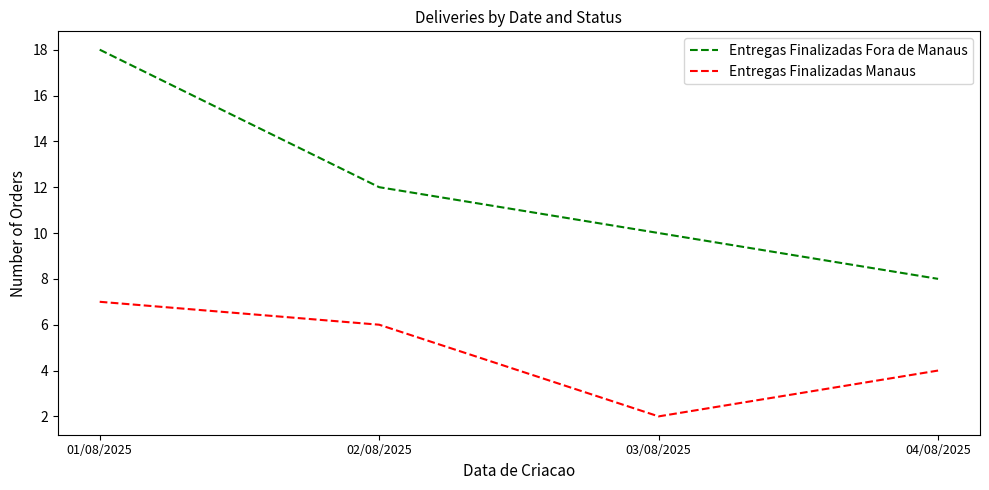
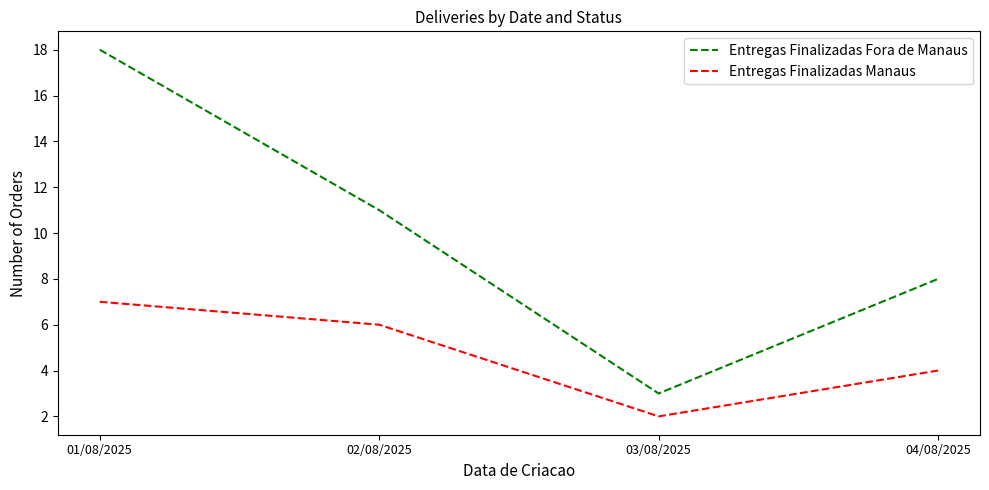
Entregas Finalizadas Fora de Manaus, 02/08/2025: 12 -> 11
Entregas Finalizadas Fora de Manaus, 03/08/2025: 10 -> 3
